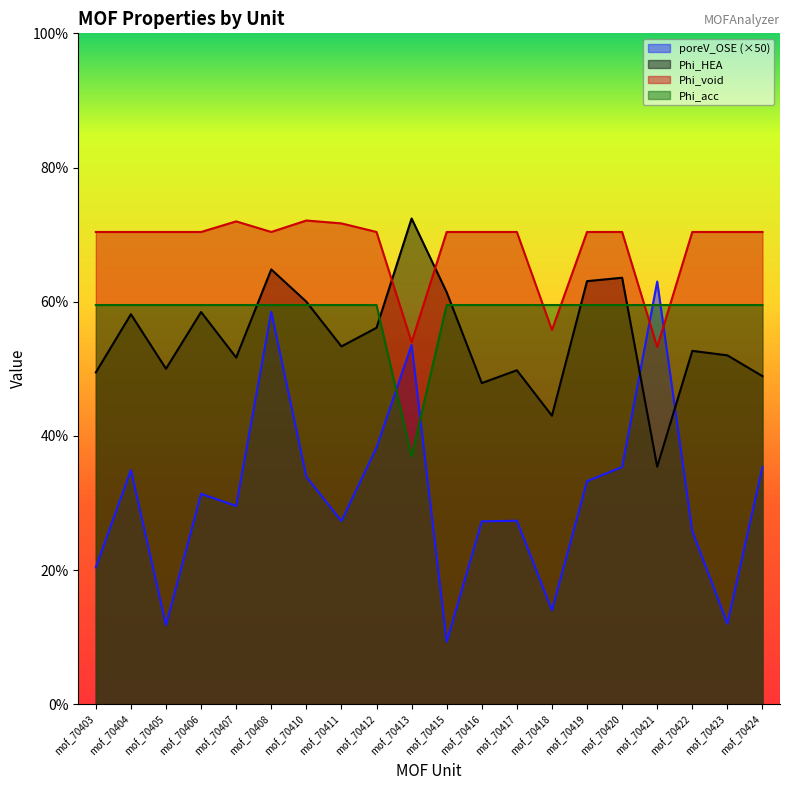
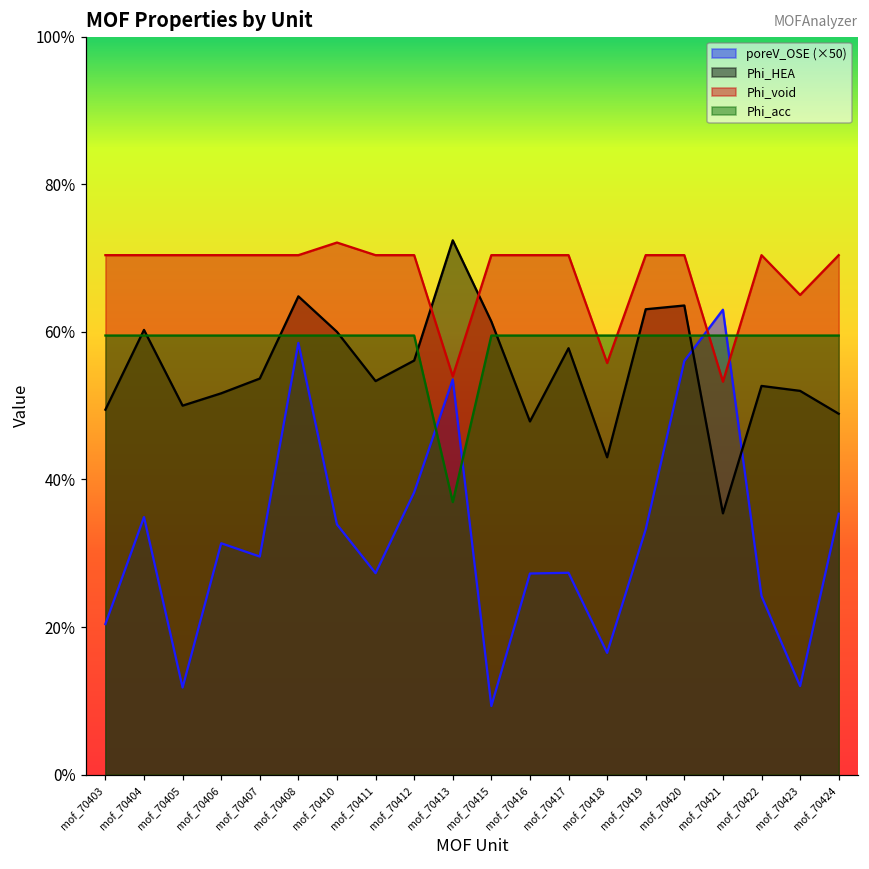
Phi_HEA, mof_70404: 58% -> 60%
Phi_HEA, mof_70406: 58% -> 52%
Phi_HEA, mof_70407: 52% -> 54%
Phi_void, mof_70407: 72% -> 70%
Phi_void, mof_70411: 72% -> 70%
Phi_HEA, mof_70417: 50% -> 58%
poreV_OSE (×50), mof_70418: 14% -> 17%
poreV_OSE (×50), mof_70420: 35% -> 56%
poreV_OSE (×50), mof_70422: 26% -> 24%
Phi_void, mof_70423: 70% -> 65%
